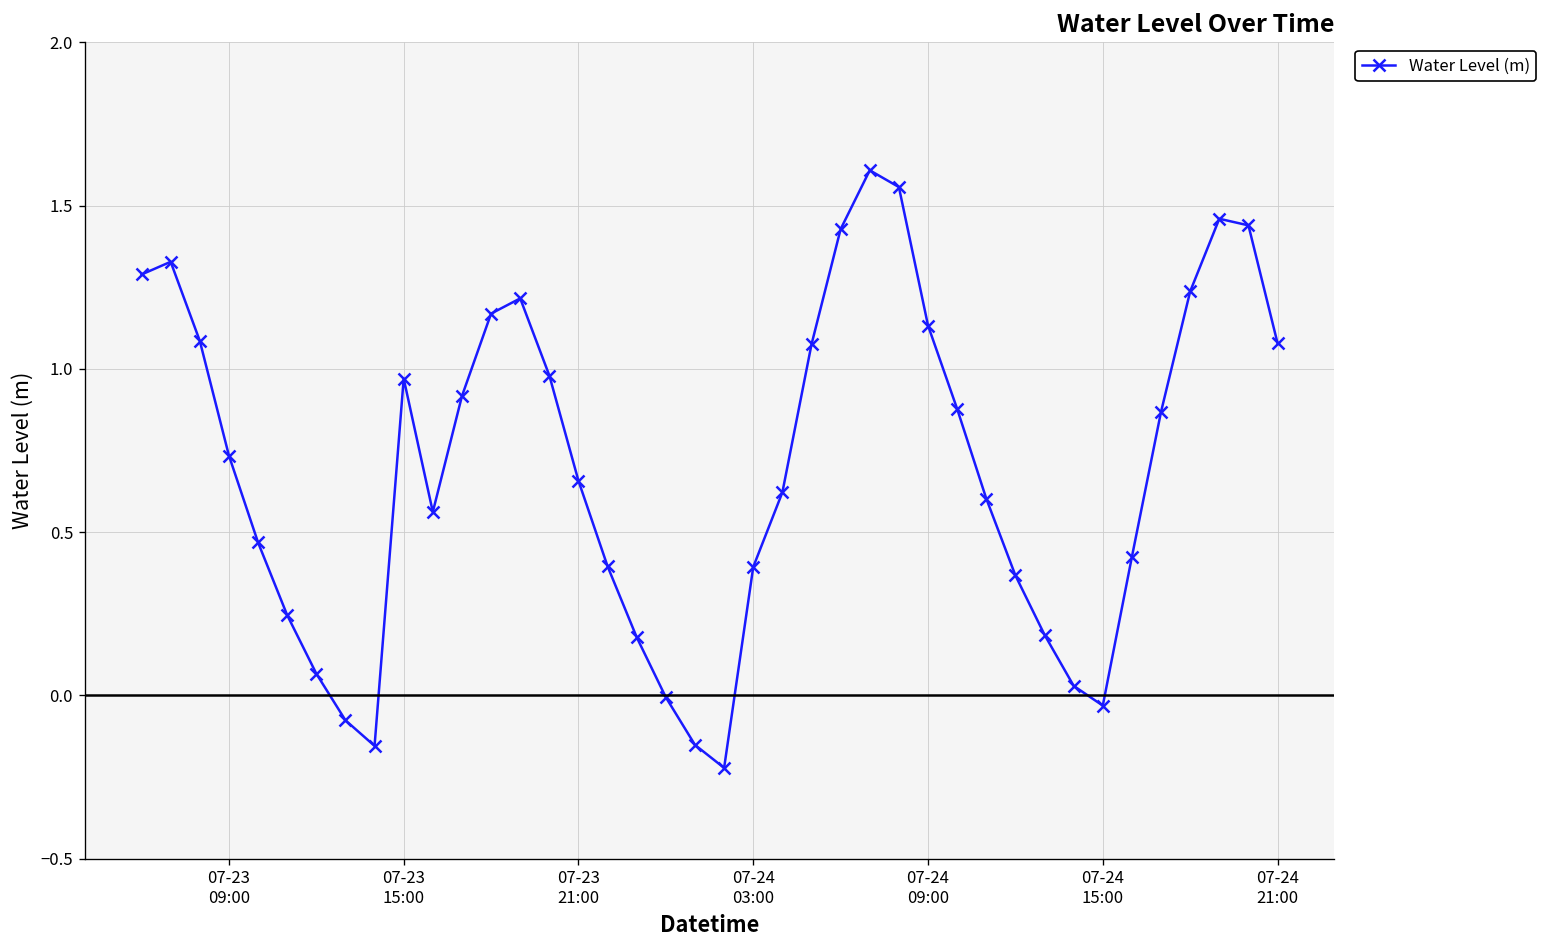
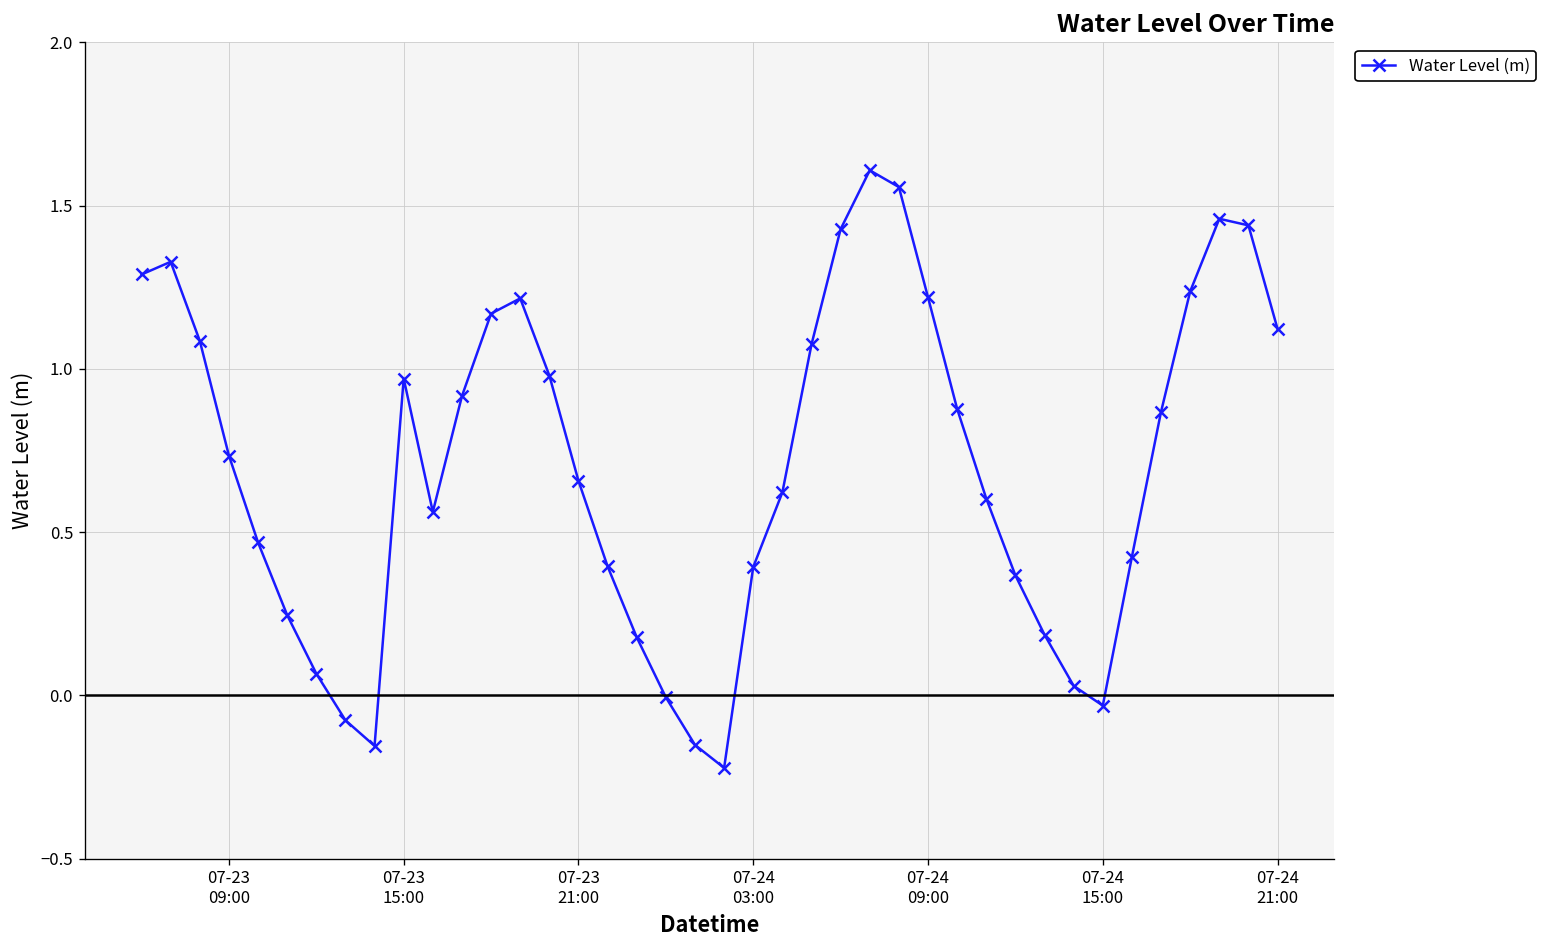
07-24 09:00: 1.13 -> 1.22
07-24 21:00: 1.08 -> 1.12
